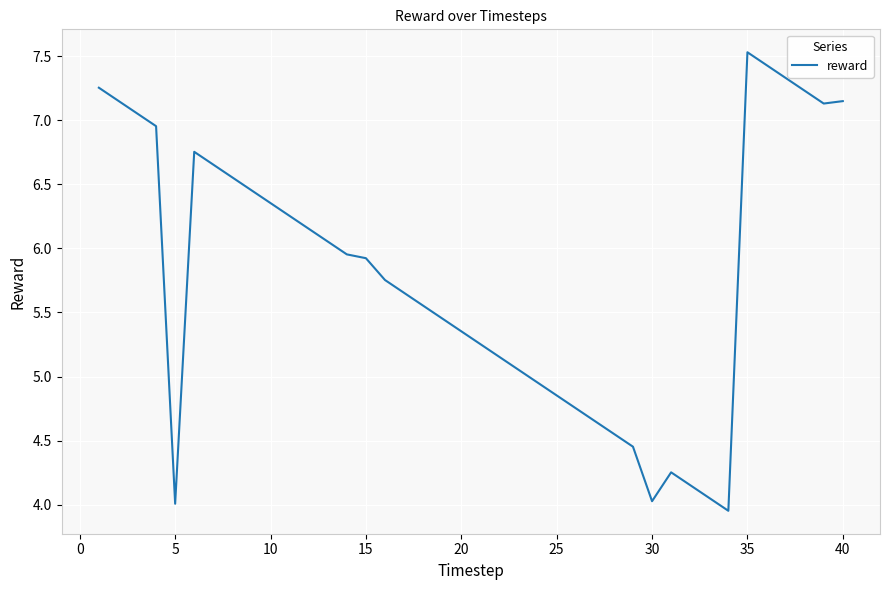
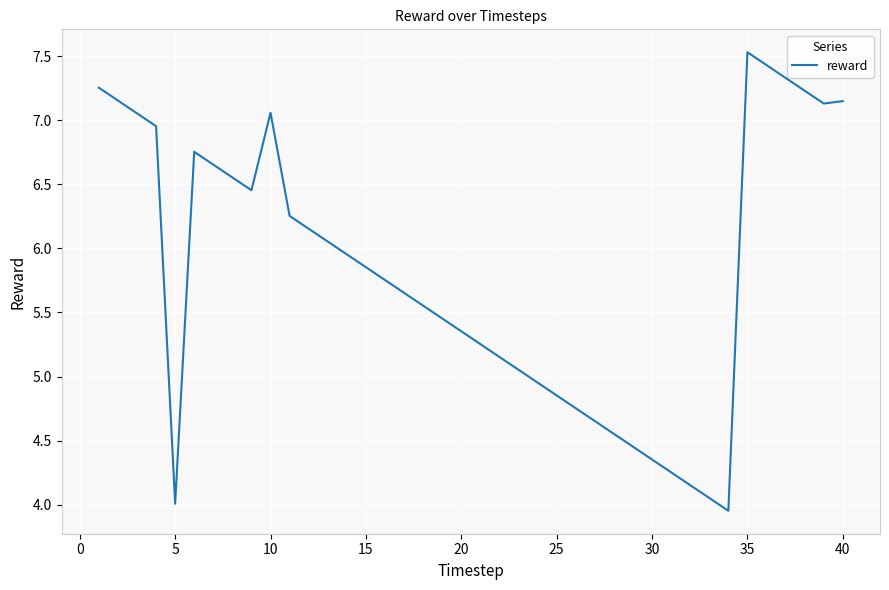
10: 6.35 -> 7.06
15: 5.92 -> 5.85
30: 4.03 -> 4.35
